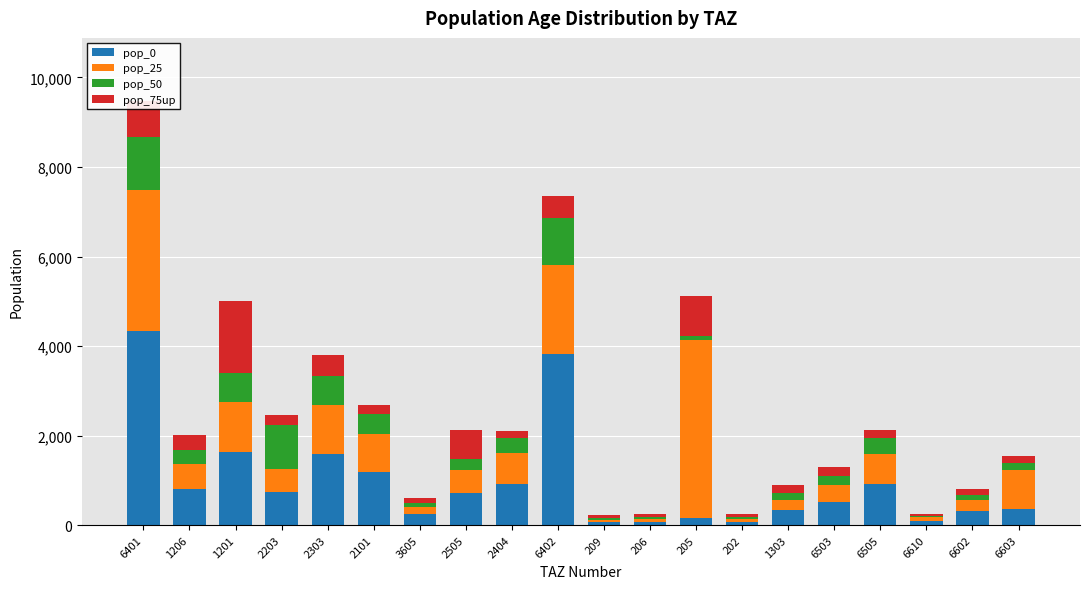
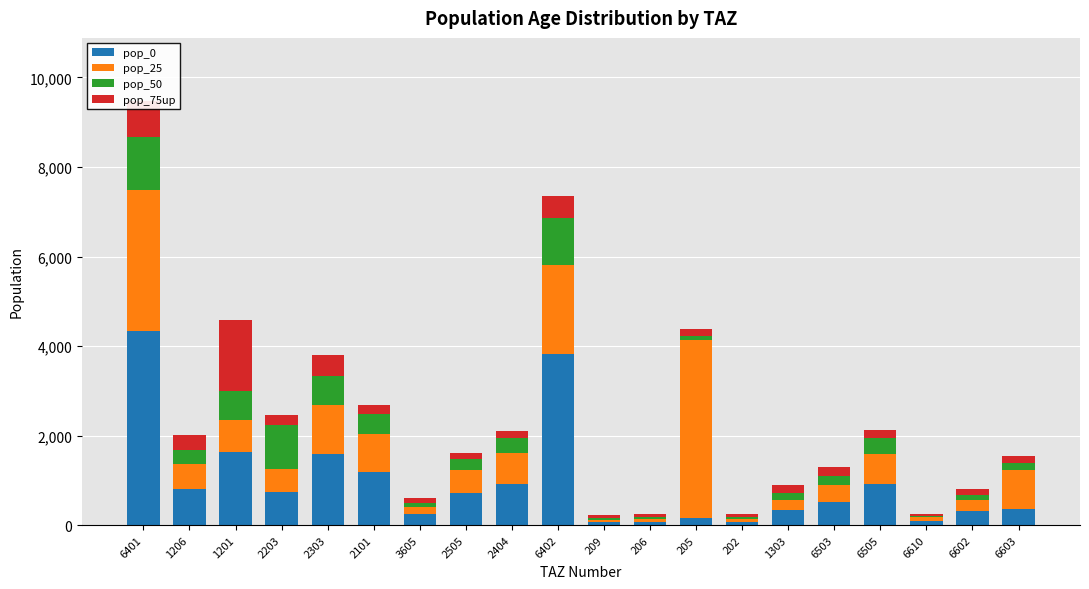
pop_25, 1201: 1,100 -> 700
pop_75up, 2505: 600 -> 100
pop_75up, 205: 900 -> 100
